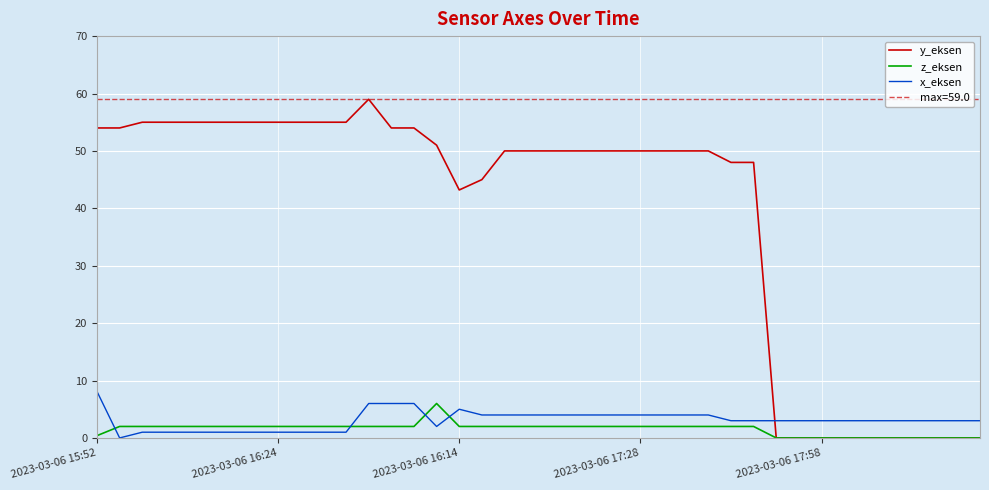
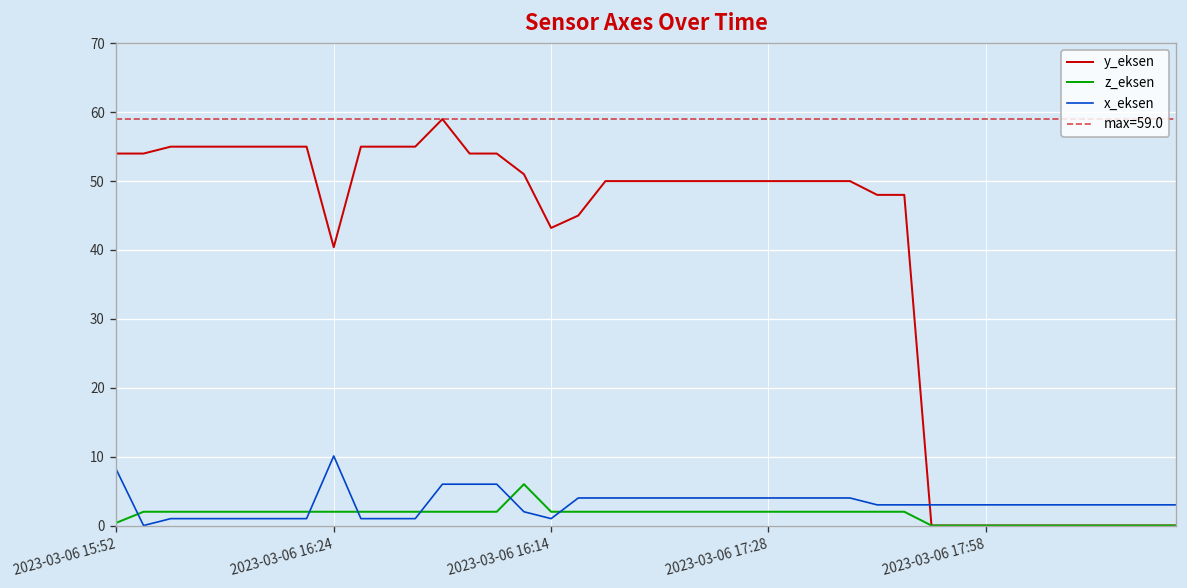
y_eksen, 2023-03-06 16:24: 55 -> 40
x_eksen, 2023-03-06 16:24: 1 -> 10
x_eksen, 2023-03-06 16:14: 5 -> 1
